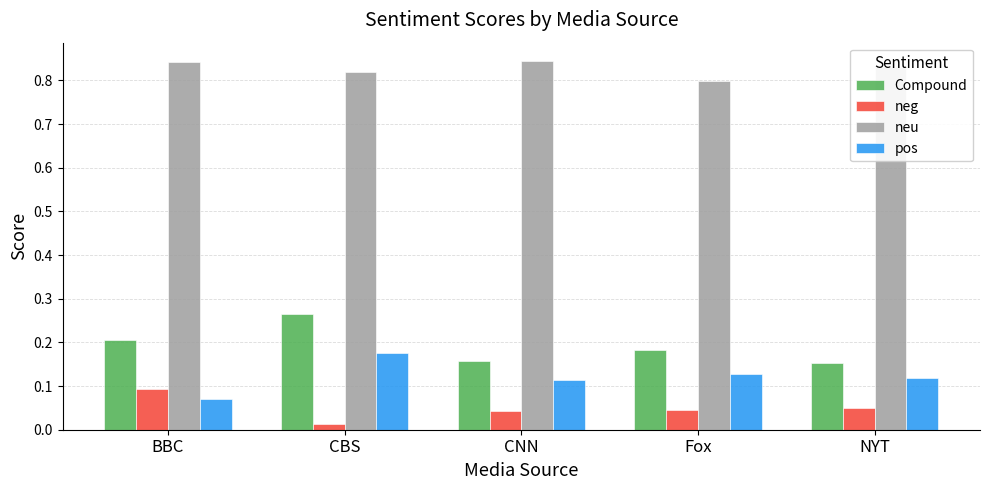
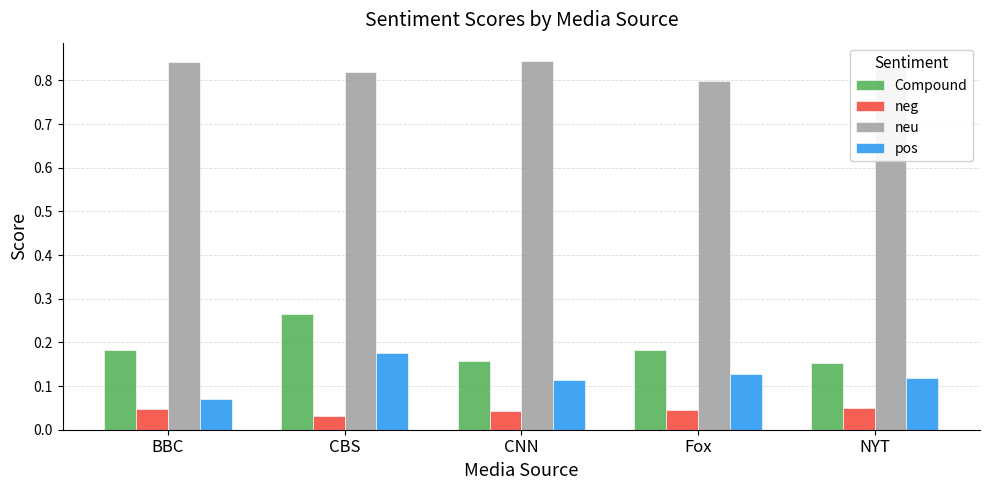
Compound, BBC: 0.21 -> 0.18
neg, BBC: 0.09 -> 0.05
neg, CBS: 0.01 -> 0.03
